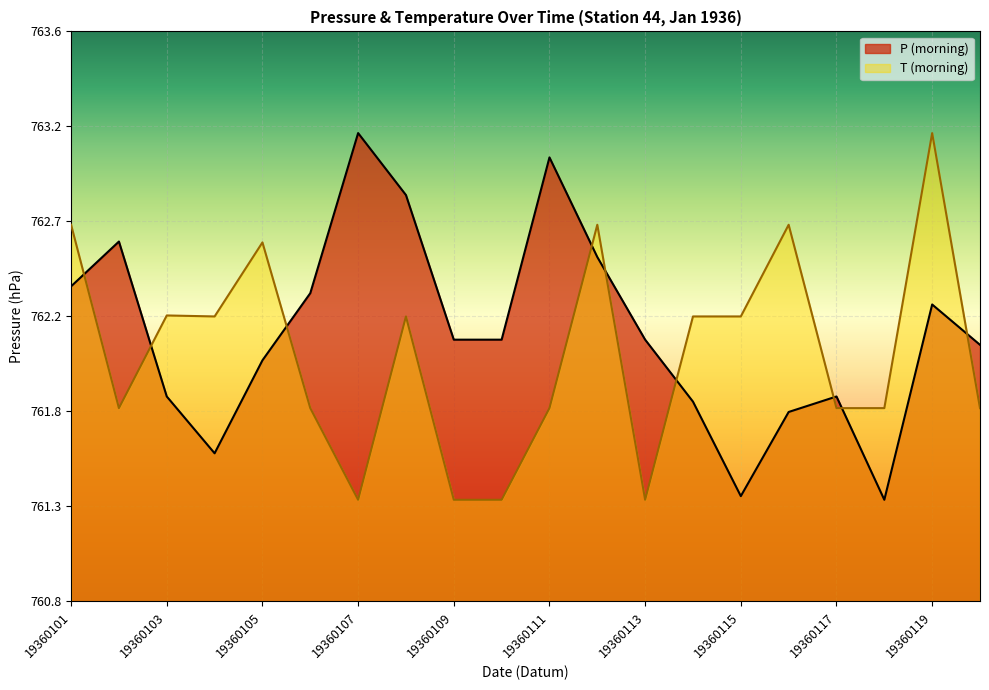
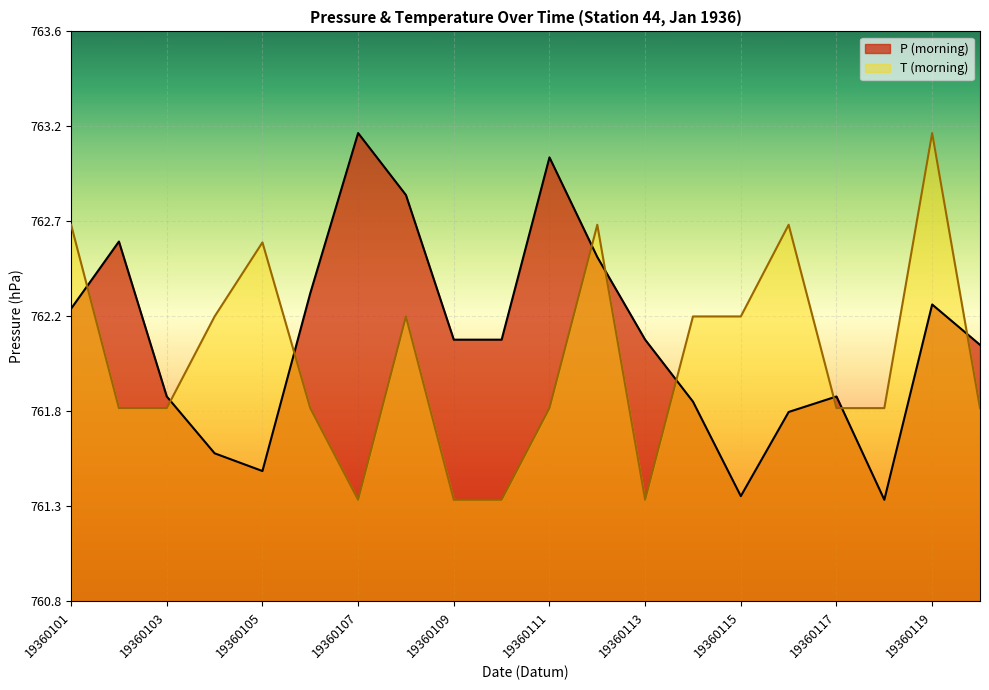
P (morning), 19360101: 762.39 -> 762.28
T (morning), 19360103: 762.25 -> 761.79
P (morning), 19360105: 762.03 -> 761.48
